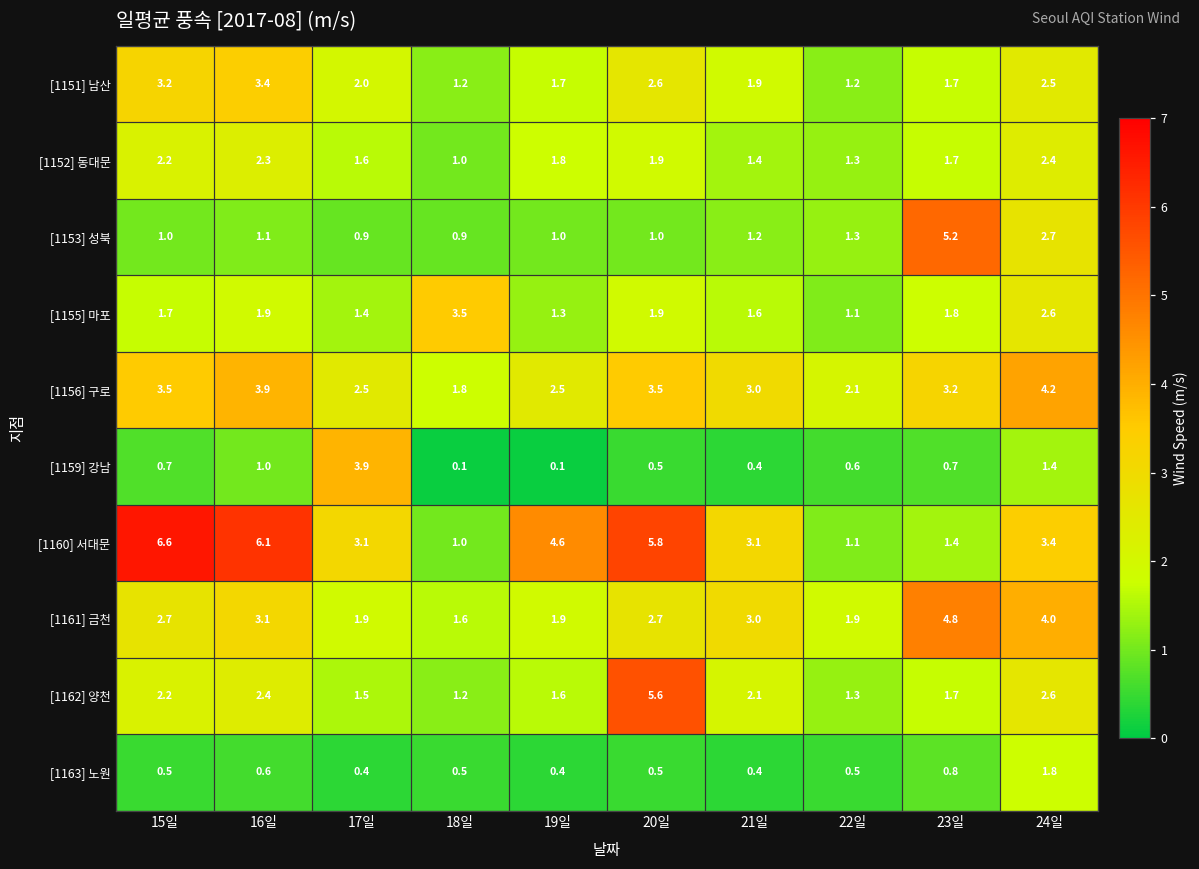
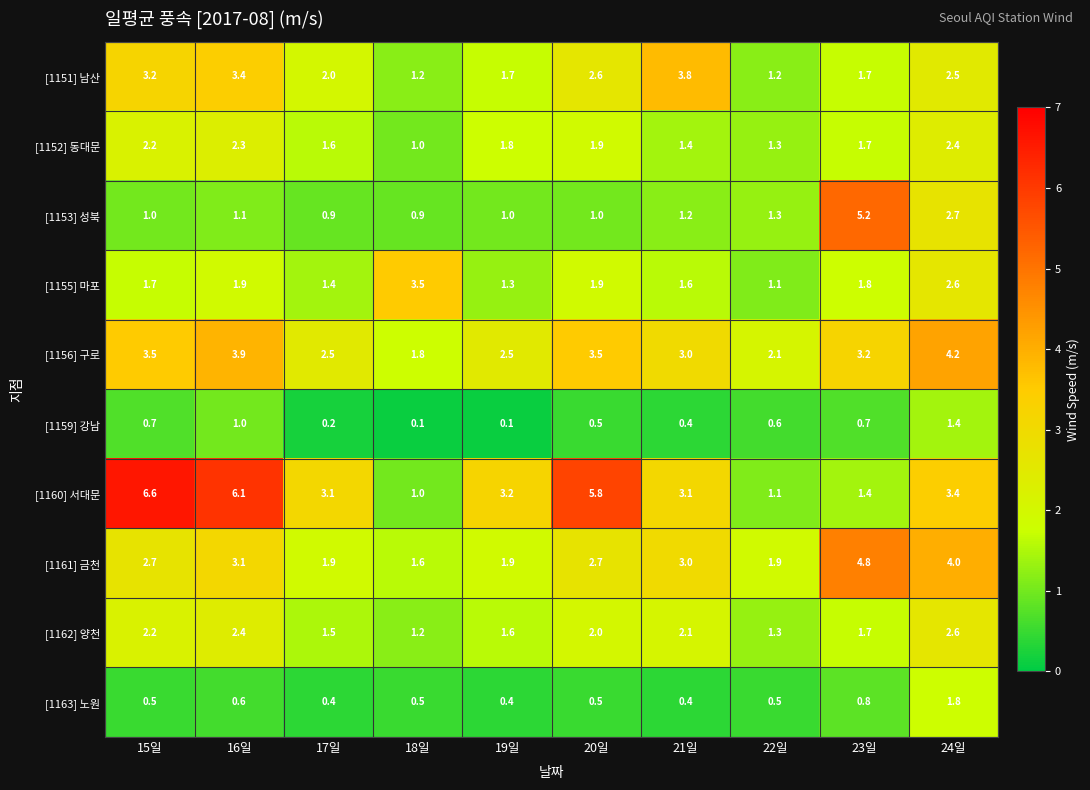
[1151] 남산, 21일: 1.9 -> 3.8
[1159] 강남, 17일: 3.9 -> 0.2
[1160] 서대문, 19일: 4.6 -> 3.2
[1162] 양천, 20일: 5.6 -> 2.0
